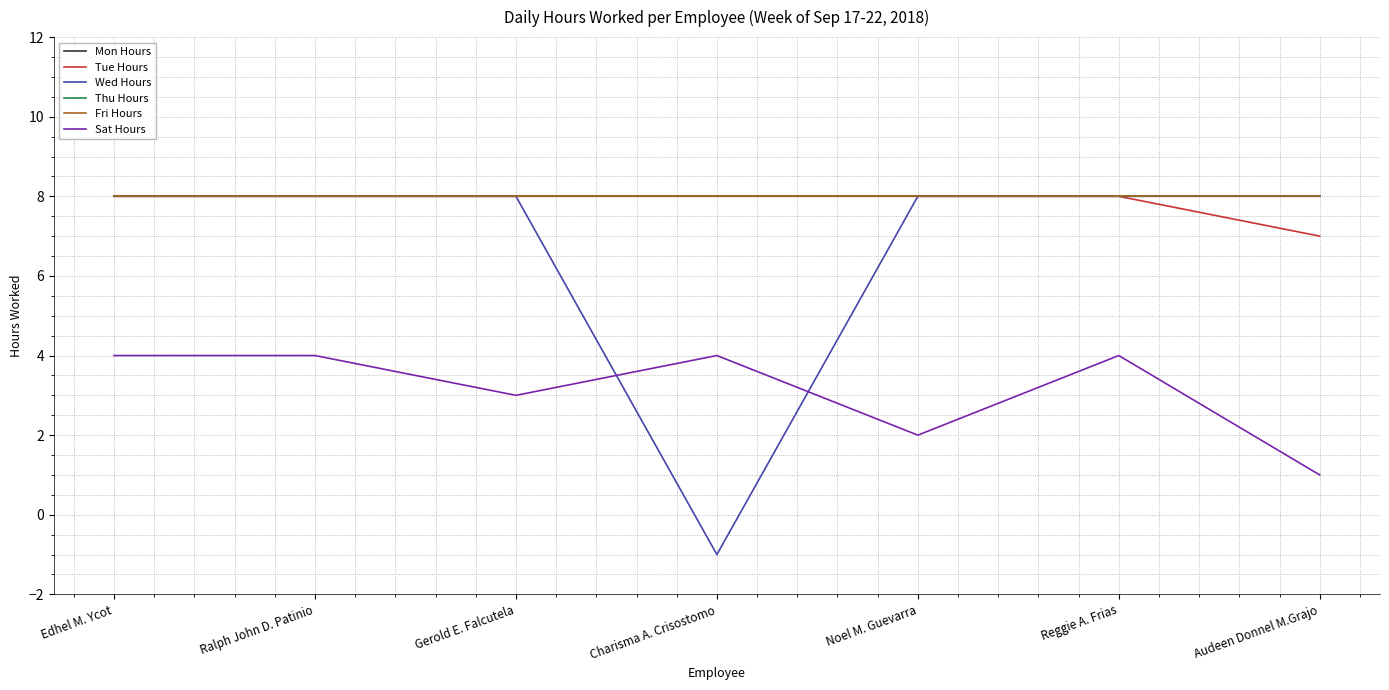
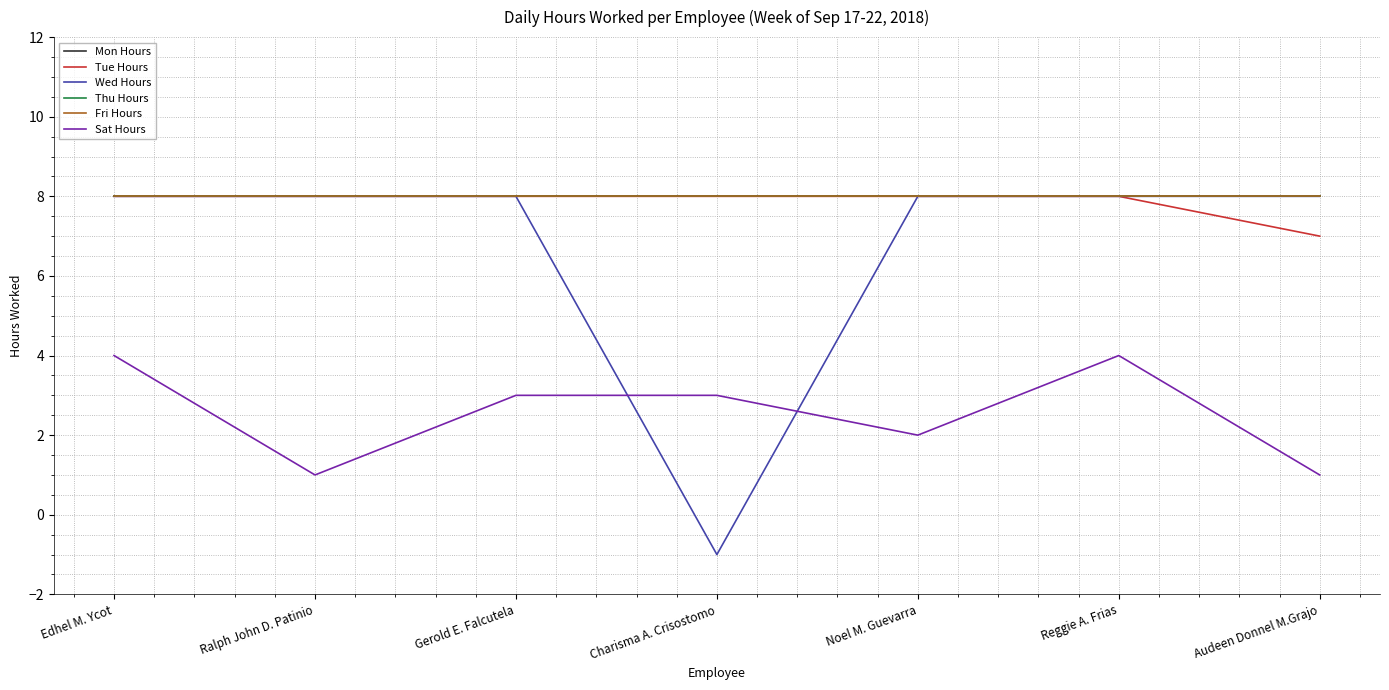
Sat Hours, Ralph John D. Patinio: 4 -> 1
Sat Hours, Charisma A. Crisostomo: 4 -> 3
